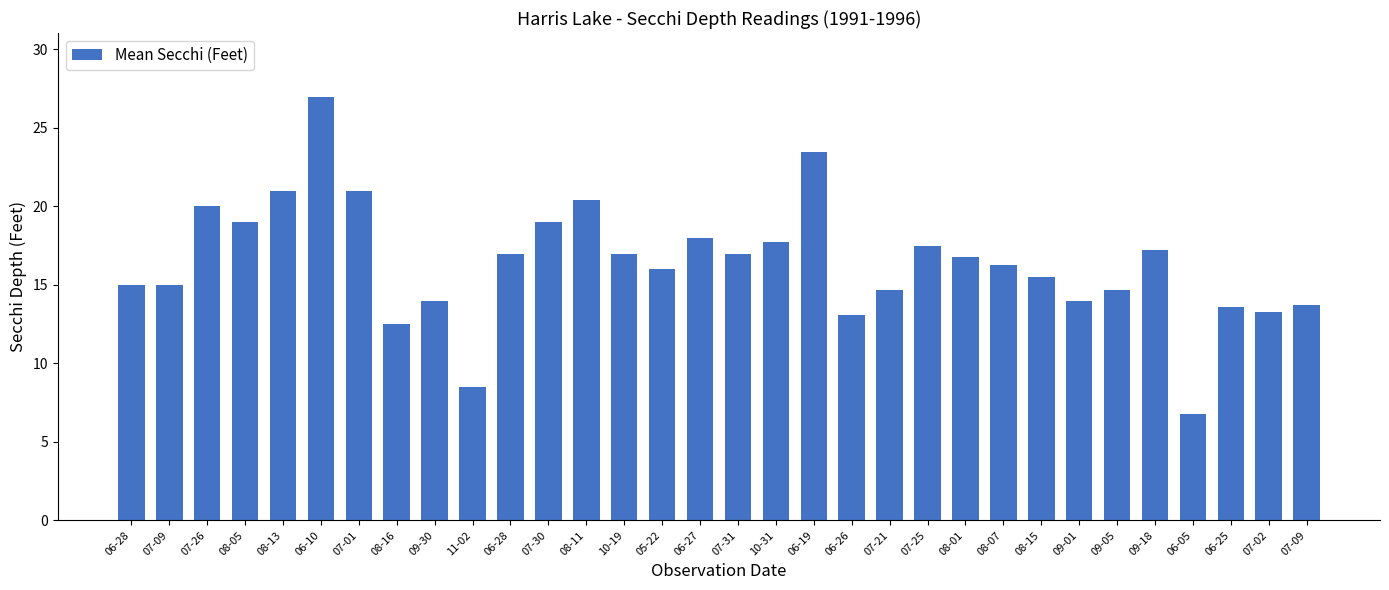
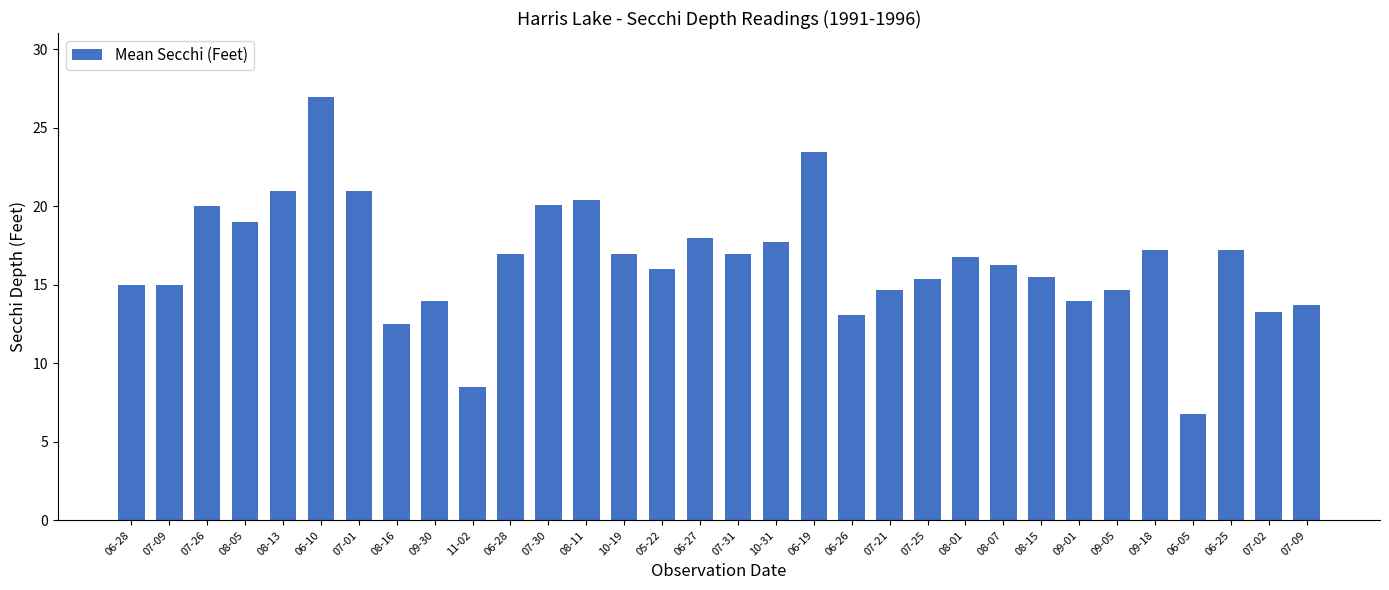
07-30: 19.0 -> 20.1
07-25: 17.5 -> 15.4
06-25: 13.6 -> 17.3
